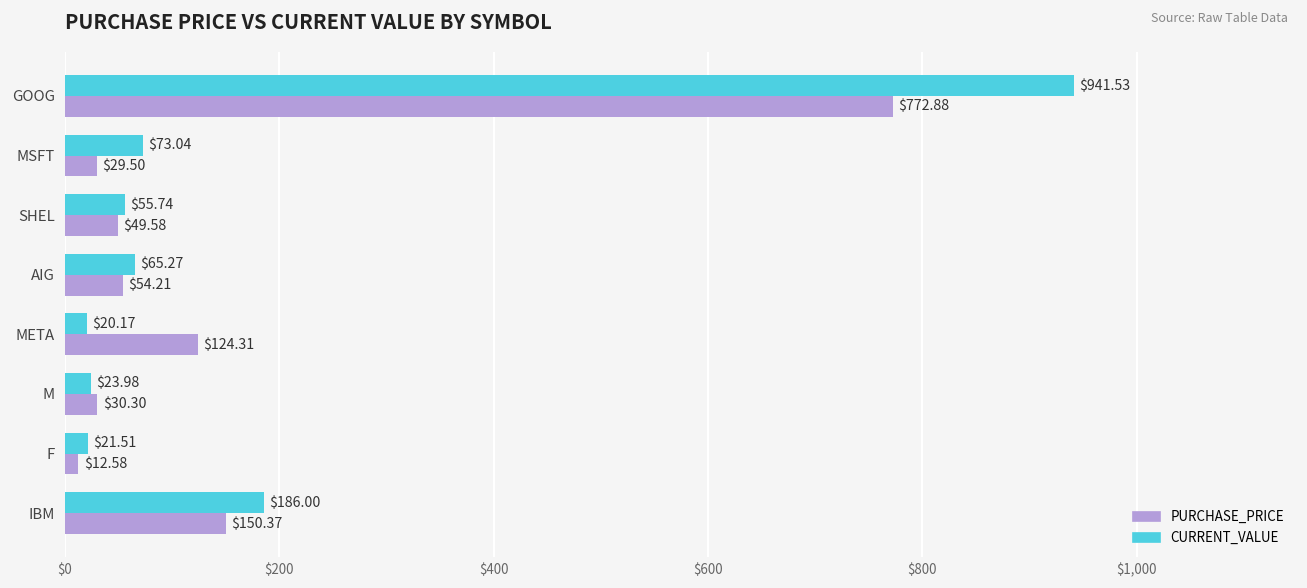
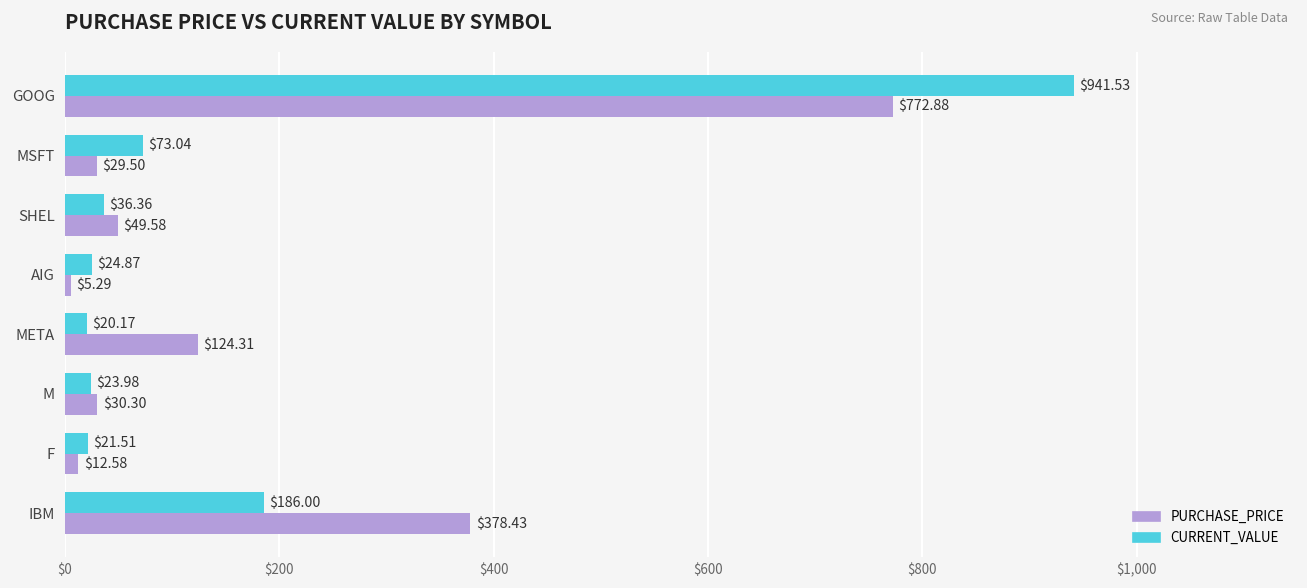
CURRENT_VALUE, SHEL: $55.74 -> $36.36
CURRENT_VALUE, AIG: $65.27 -> $24.87
PURCHASE_PRICE, AIG: $54.21 -> $5.29
PURCHASE_PRICE, IBM: $150.37 -> $378.43
